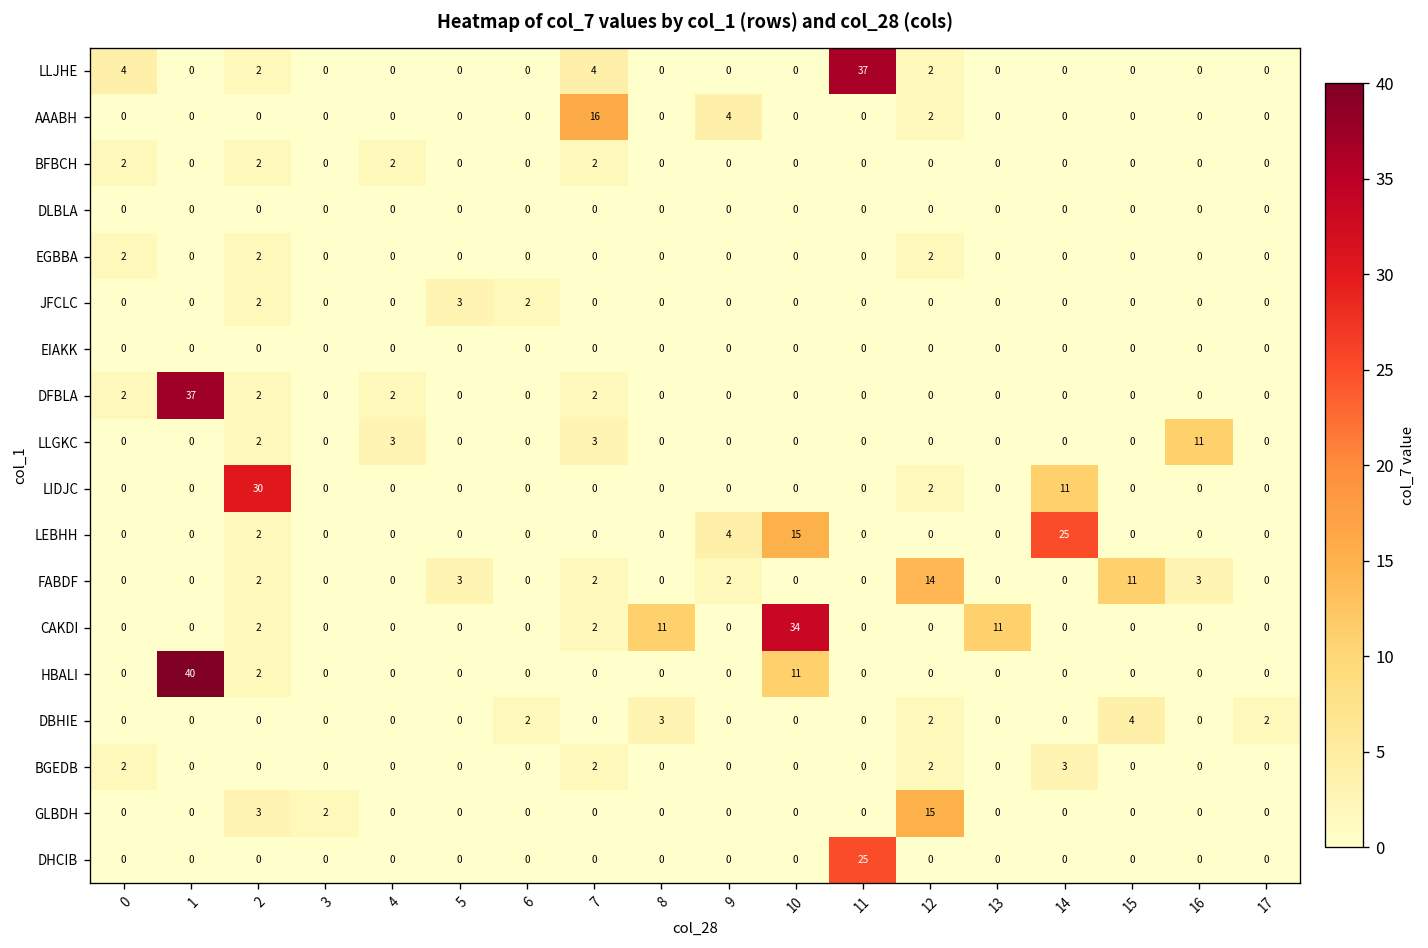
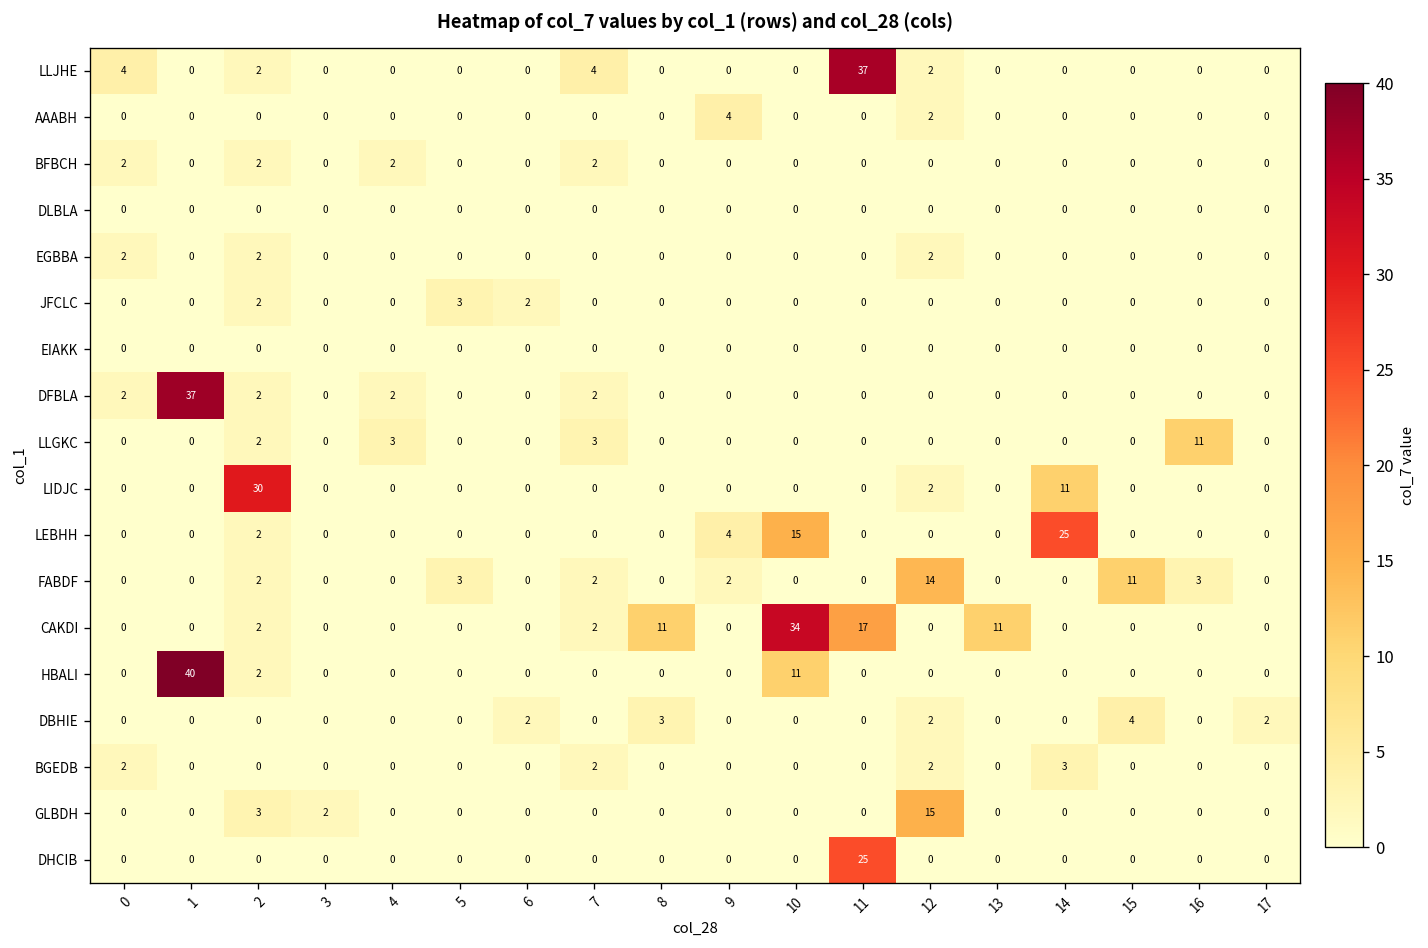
AAABH, 7: 16 -> 0
CAKDI, 11: 0 -> 17
